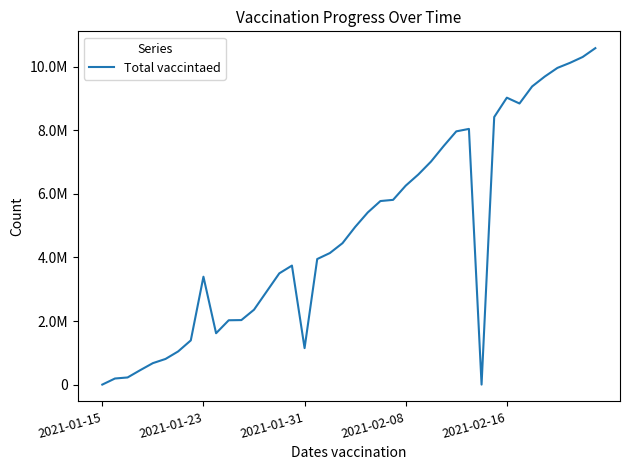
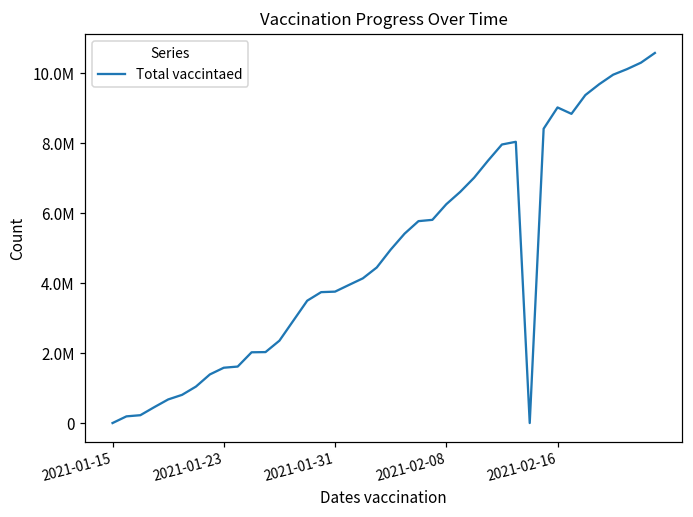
2021-01-23: 3400000 -> 1600000
2021-01-31: 1100000 -> 3800000
